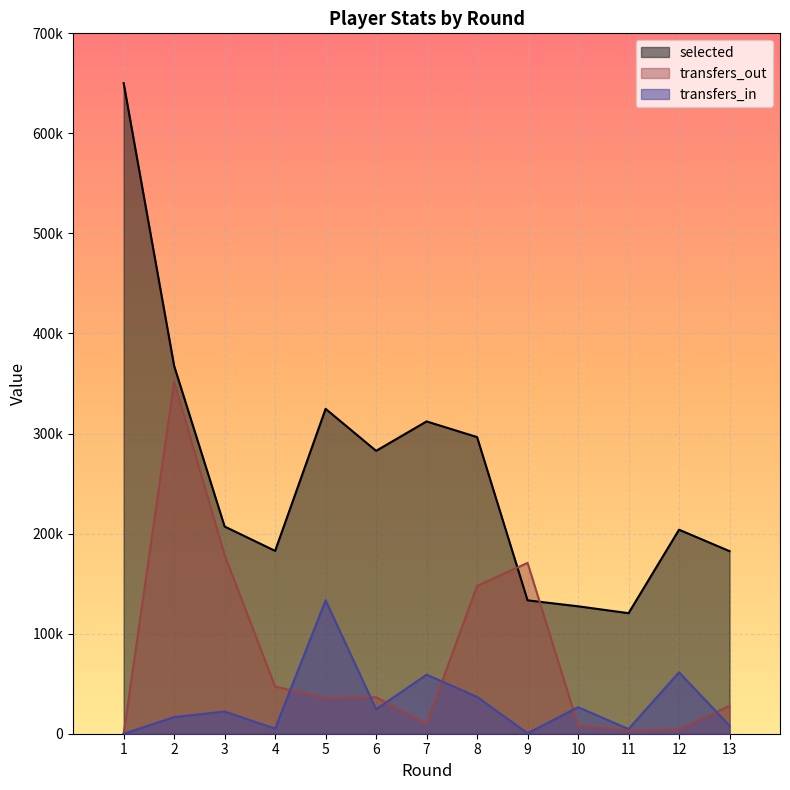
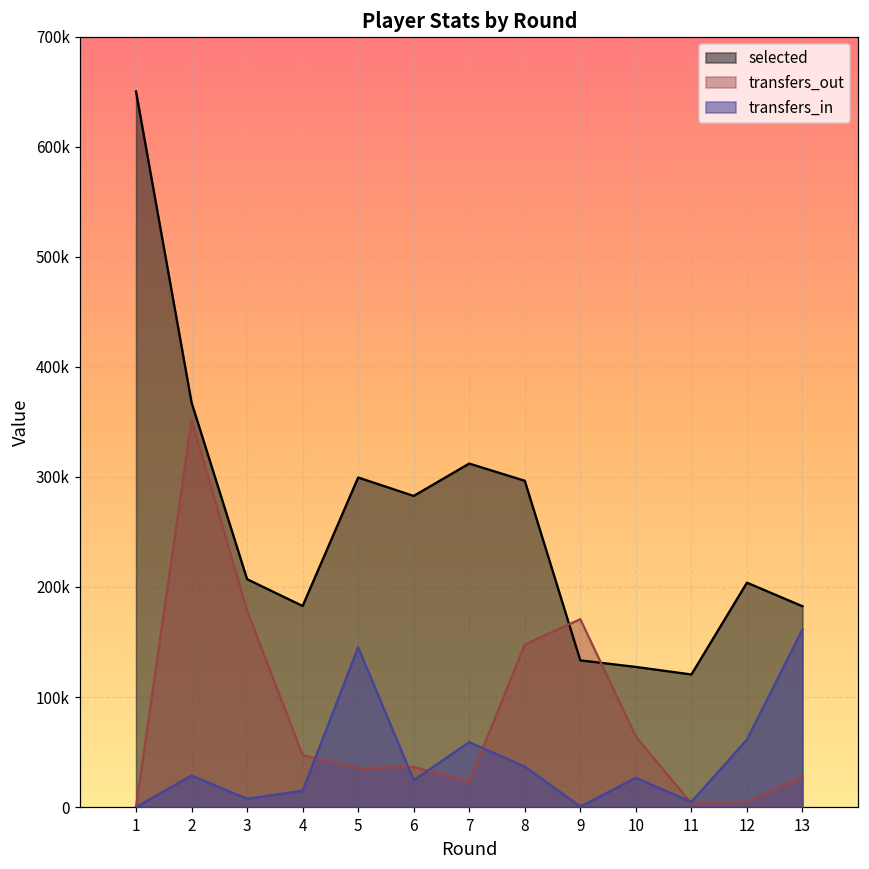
transfers_in, 2: 17000 -> 29000
transfers_in, 3: 22000 -> 8000
transfers_in, 4: 5000 -> 15000
selected, 5: 325000 -> 299000
transfers_in, 5: 133000 -> 145000
transfers_out, 7: 10000 -> 23000
transfers_out, 10: 8000 -> 64000
transfers_in, 13: 8000 -> 161000
